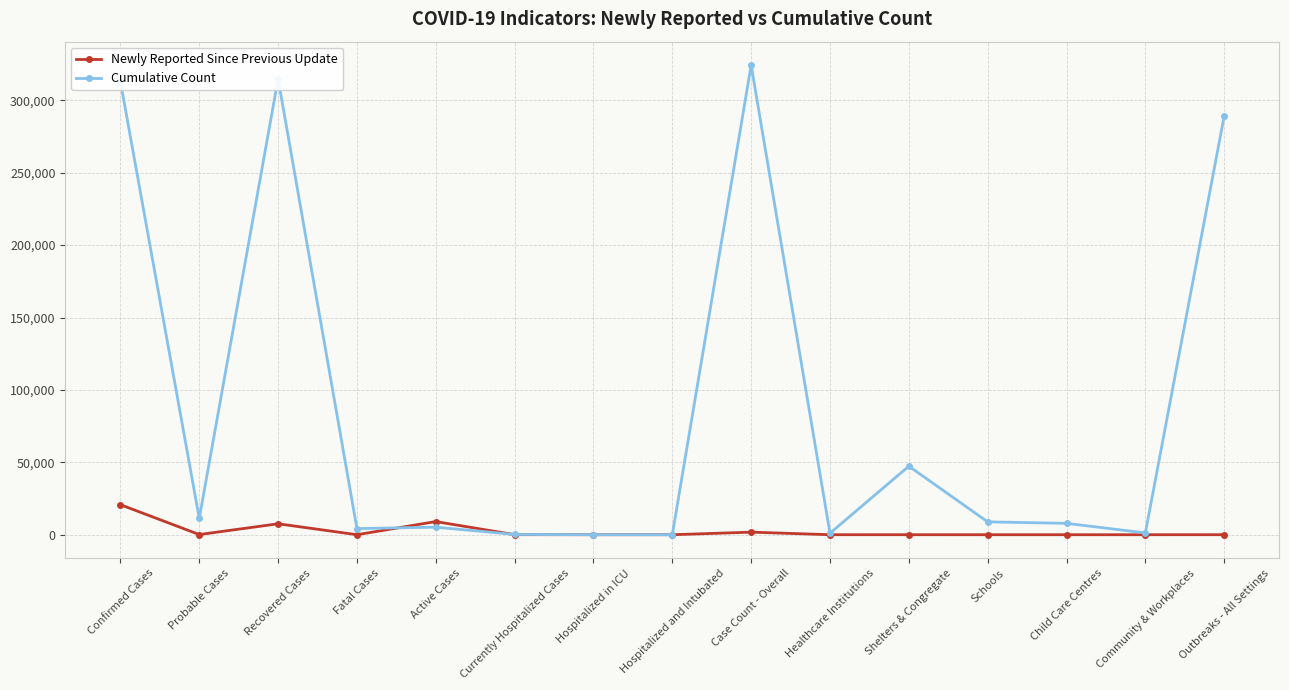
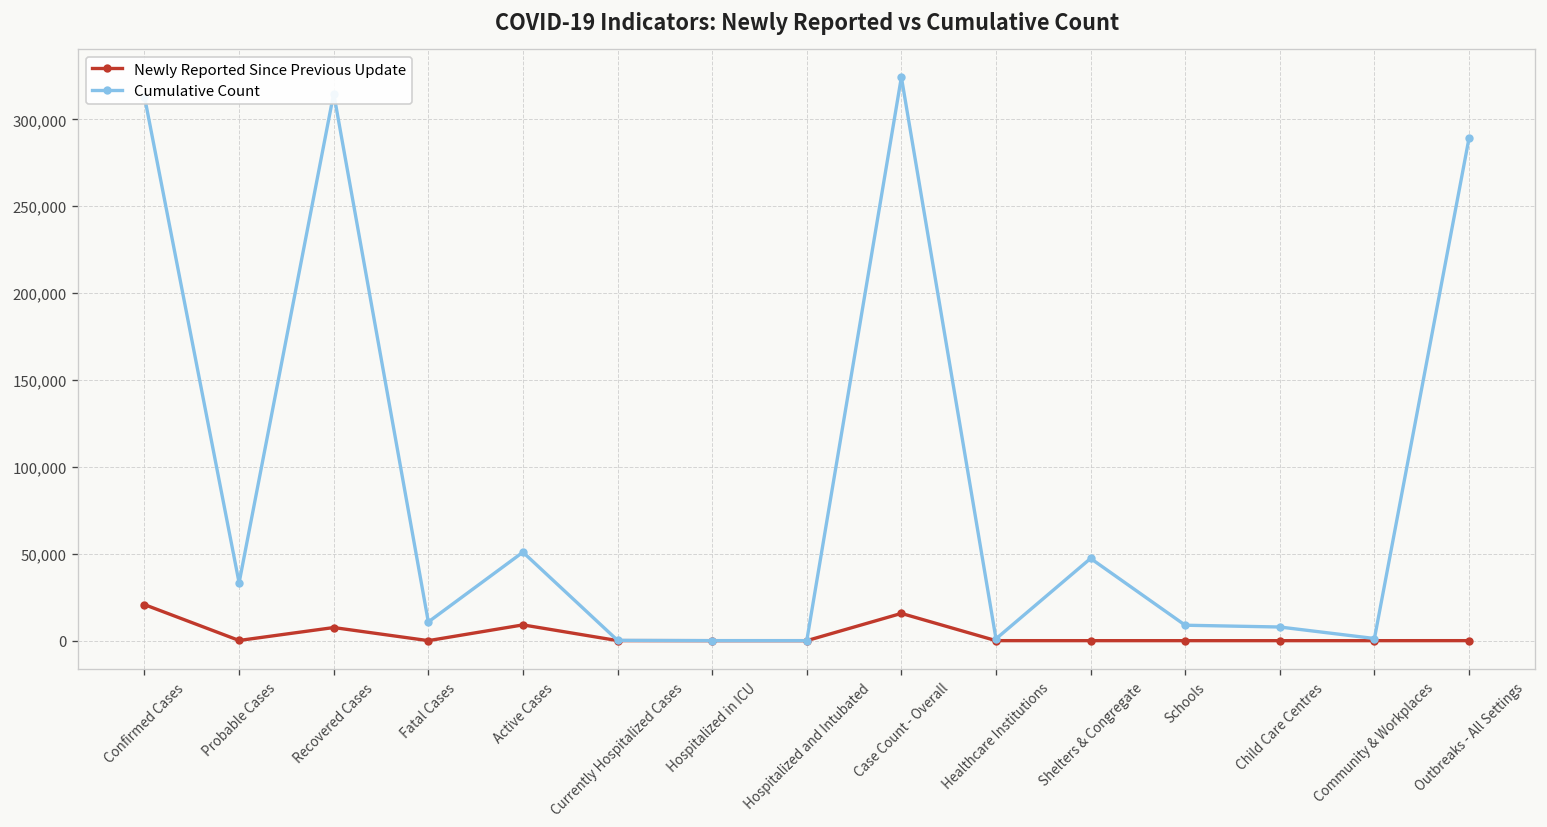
Cumulative Count, Probable Cases: 11,000 -> 33,000
Cumulative Count, Fatal Cases: 4,000 -> 11,000
Cumulative Count, Active Cases: 5,000 -> 51,000
Newly Reported Since Previous Update, Case Count - Overall: 2,000 -> 16,000
